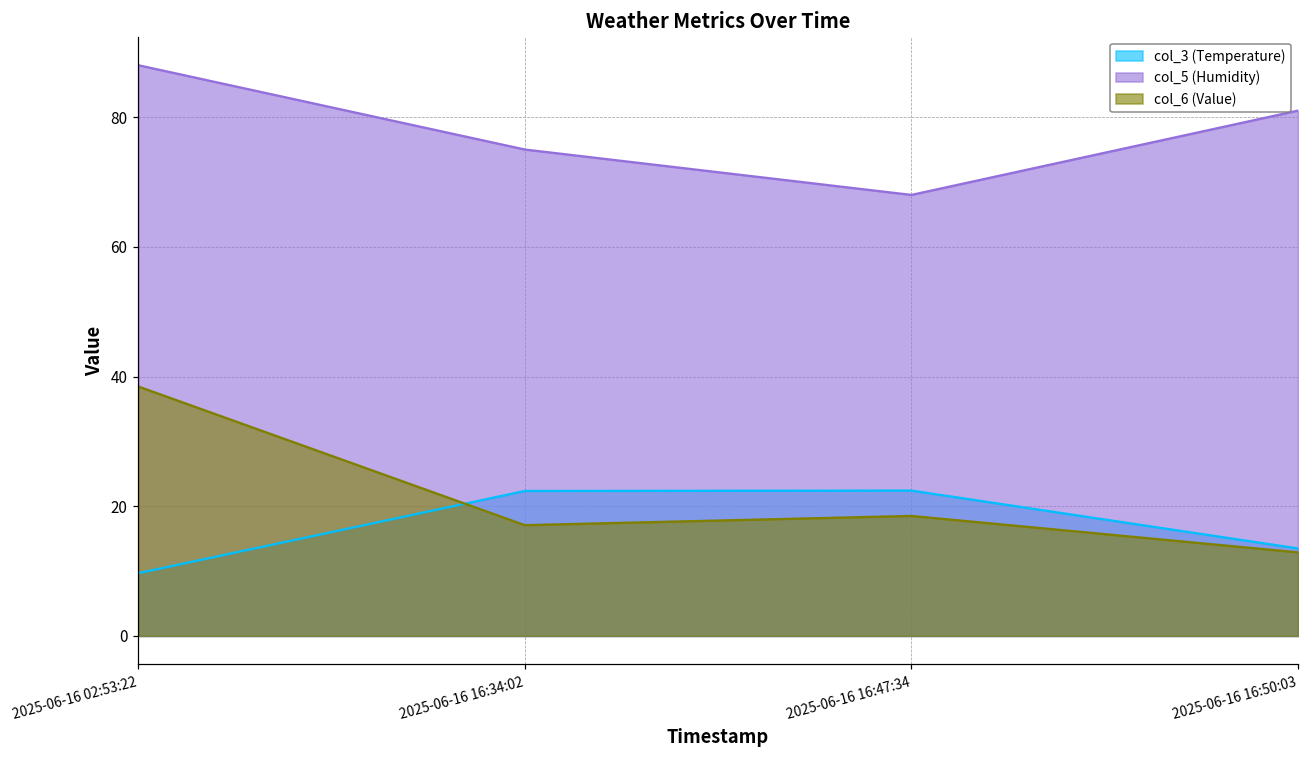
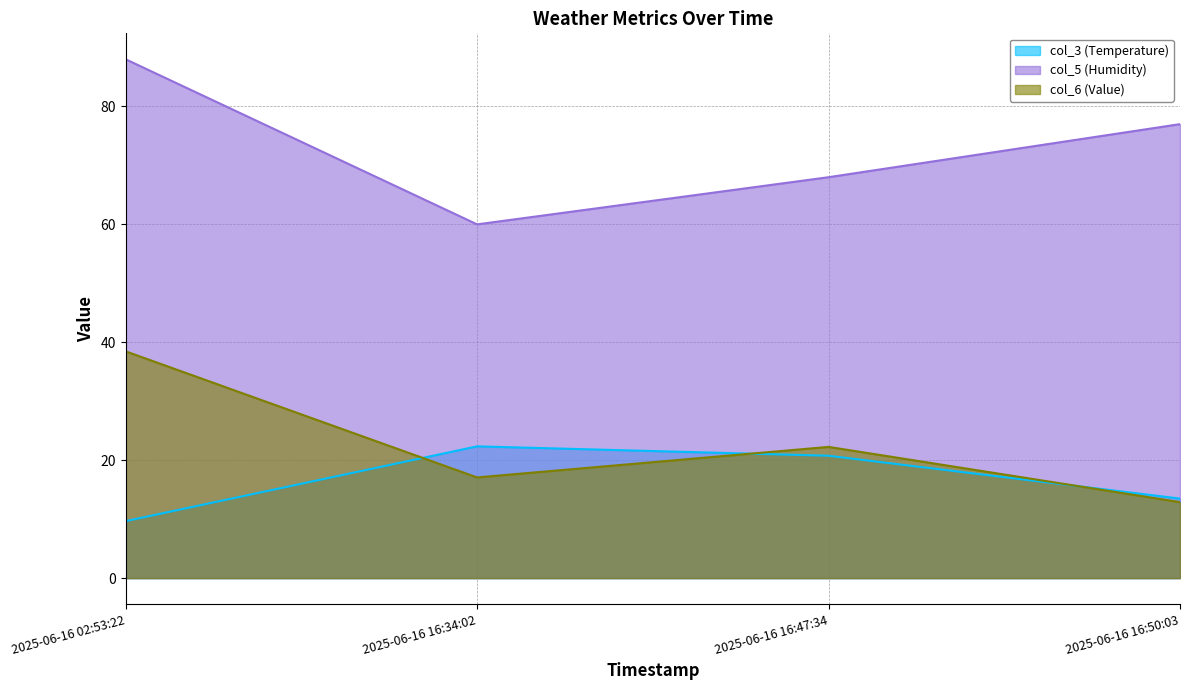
col_5 (Humidity), 2025-06-16 16:34:02: 75 -> 60
col_3 (Temperature), 2025-06-16 16:47:34: 22 -> 21
col_6 (Value), 2025-06-16 16:47:34: 19 -> 22
col_5 (Humidity), 2025-06-16 16:50:03: 81 -> 77
